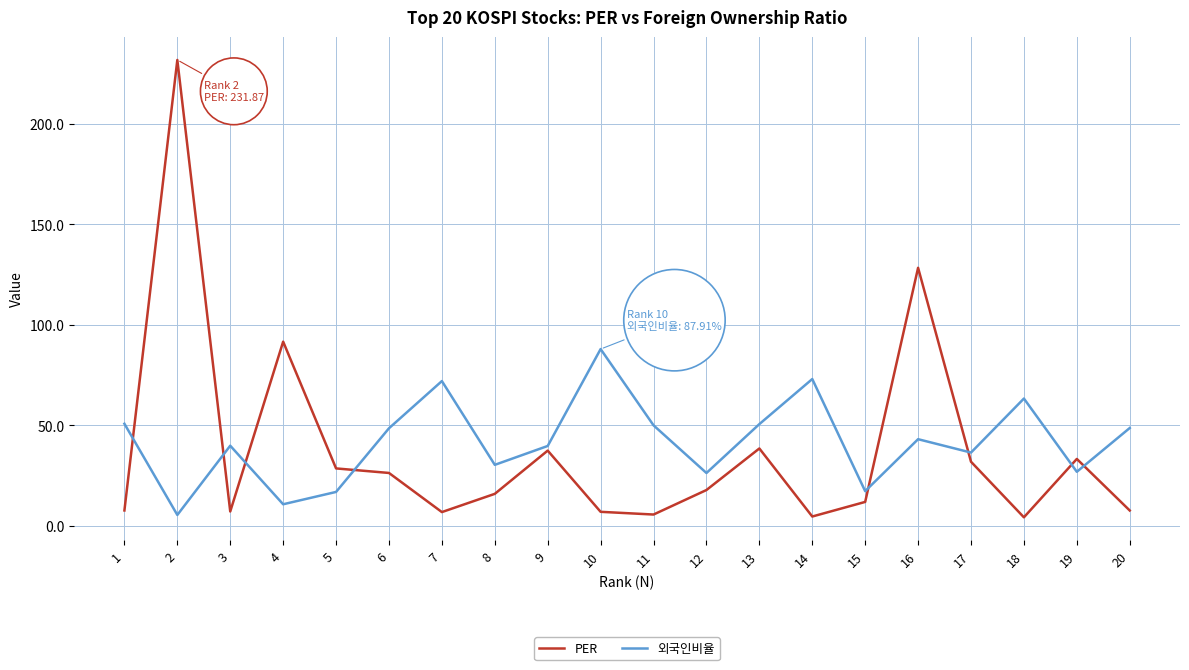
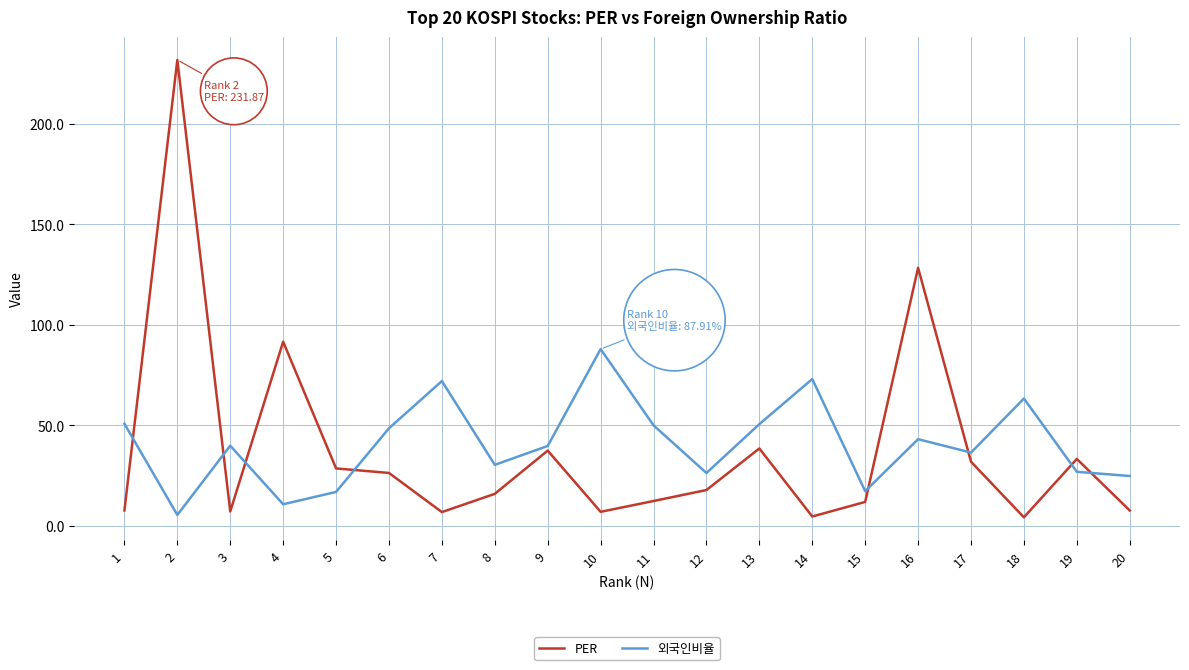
PER, 11: 6 -> 12
외국인비율, 20: 49 -> 25
